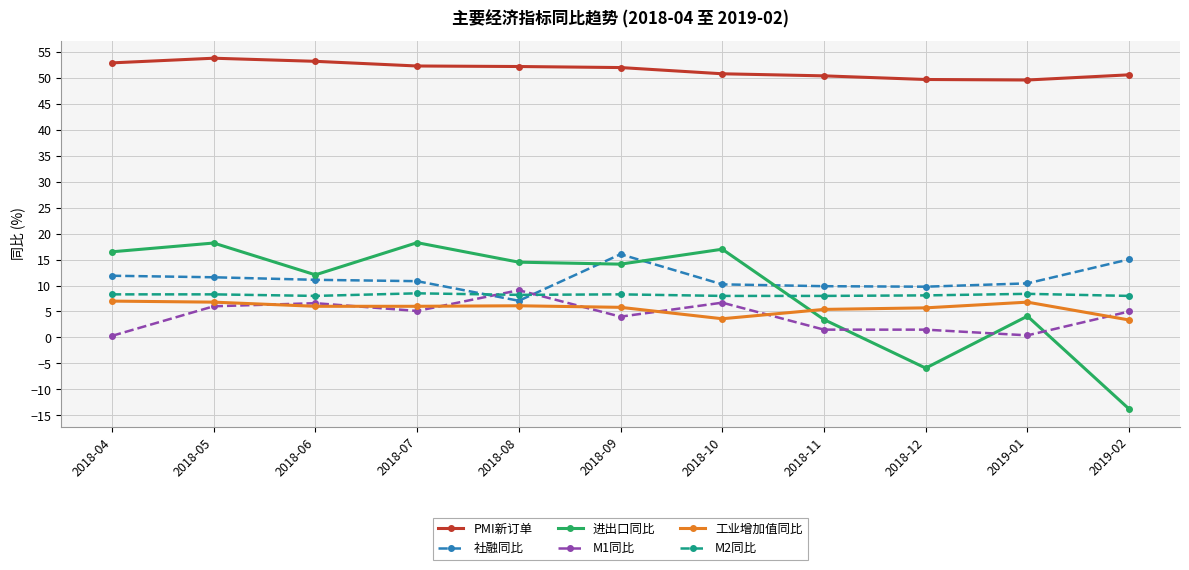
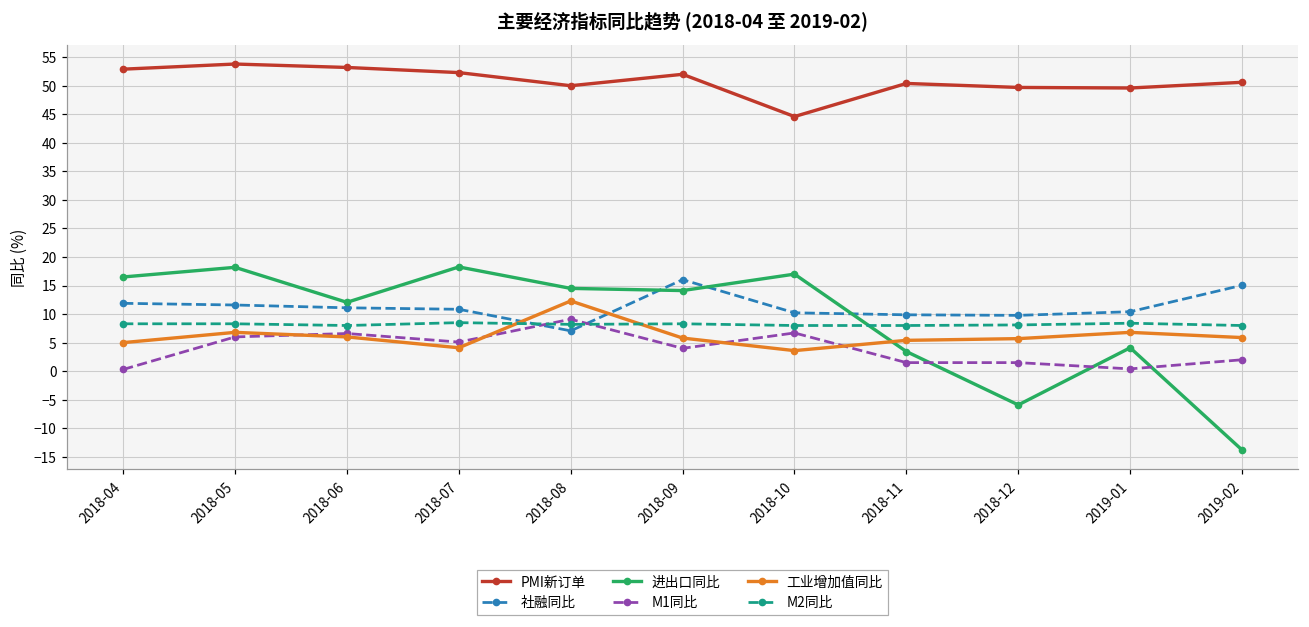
工业增加值同比, 2018-04: 7 -> 5
工业增加值同比, 2018-07: 6 -> 4
PMI新订单, 2018-08: 52 -> 50
工业增加值同比, 2018-08: 6 -> 12
PMI新订单, 2018-10: 51 -> 45
M1同比, 2019-02: 5 -> 2
工业增加值同比, 2019-02: 3 -> 6
